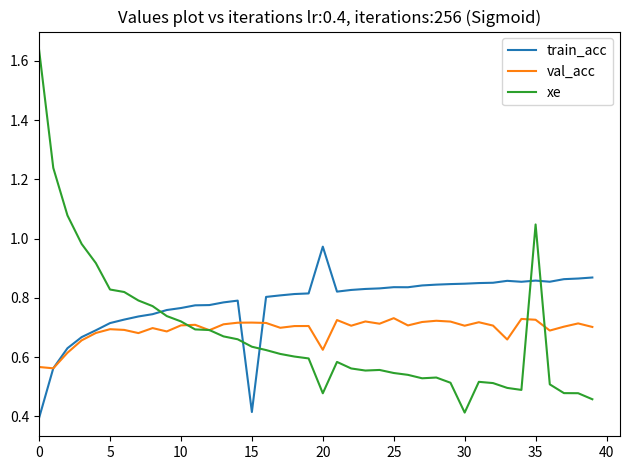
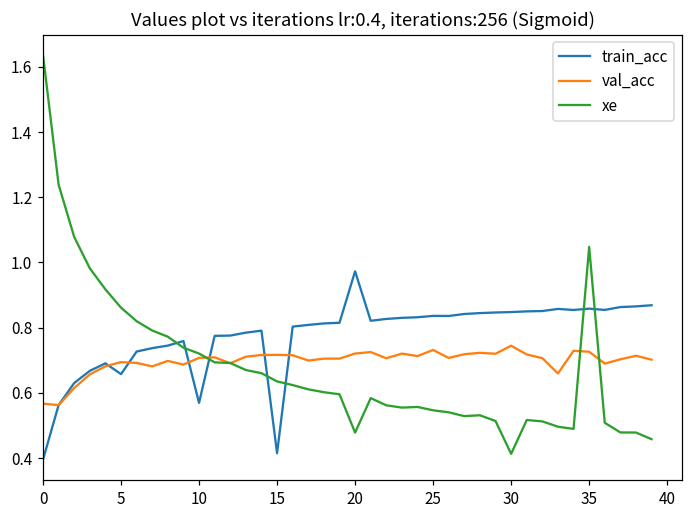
train_acc, 5: 0.72 -> 0.66
xe, 5: 0.83 -> 0.86
train_acc, 10: 0.77 -> 0.57
val_acc, 20: 0.62 -> 0.72
val_acc, 30: 0.71 -> 0.74
